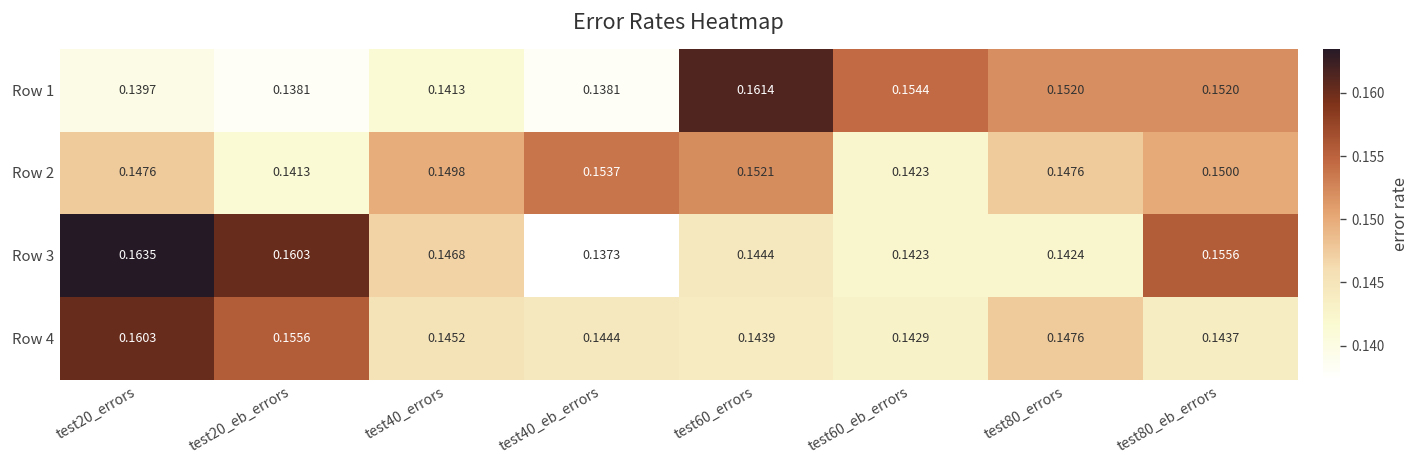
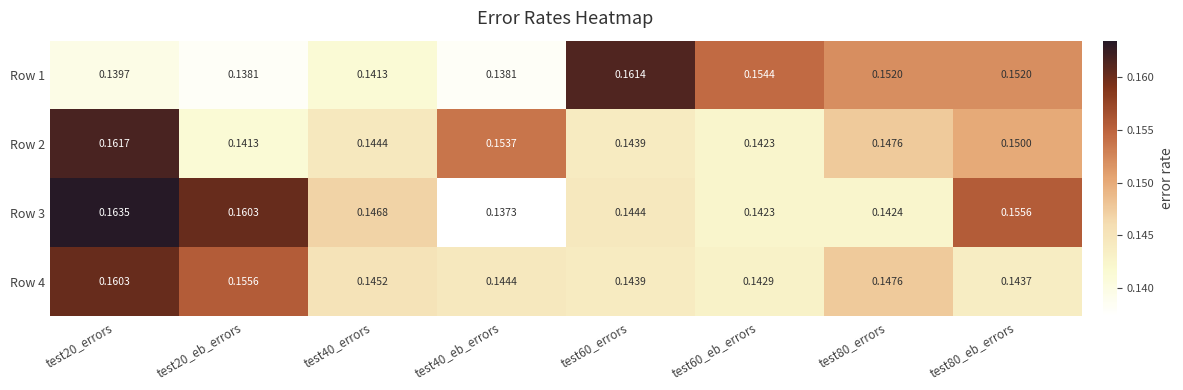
Row 2, test20_errors: 0.1476 -> 0.1617
Row 2, test40_errors: 0.1498 -> 0.1444
Row 2, test60_errors: 0.1521 -> 0.1439
